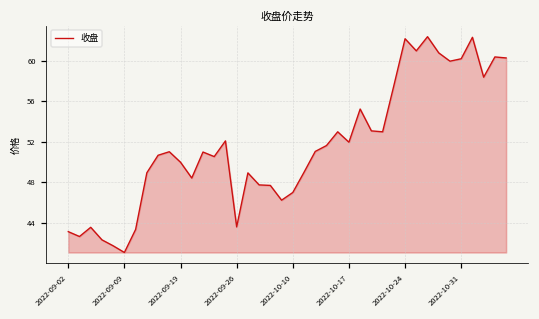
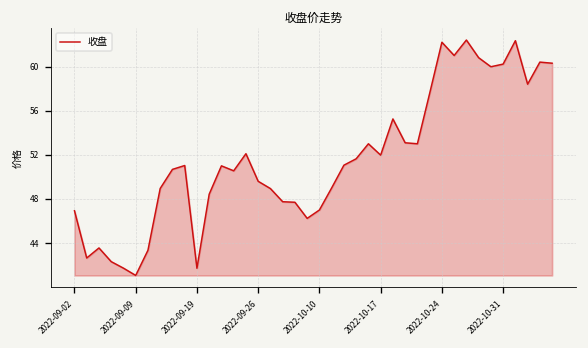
2022-09-02: 43 -> 47
2022-09-19: 50 -> 42
2022-09-26: 44 -> 50
